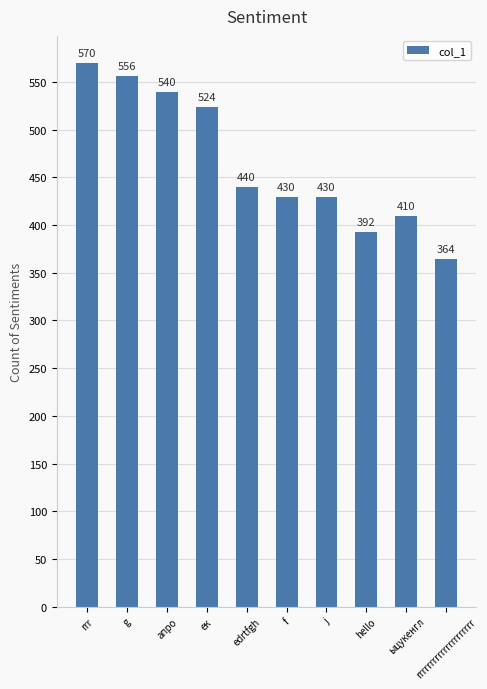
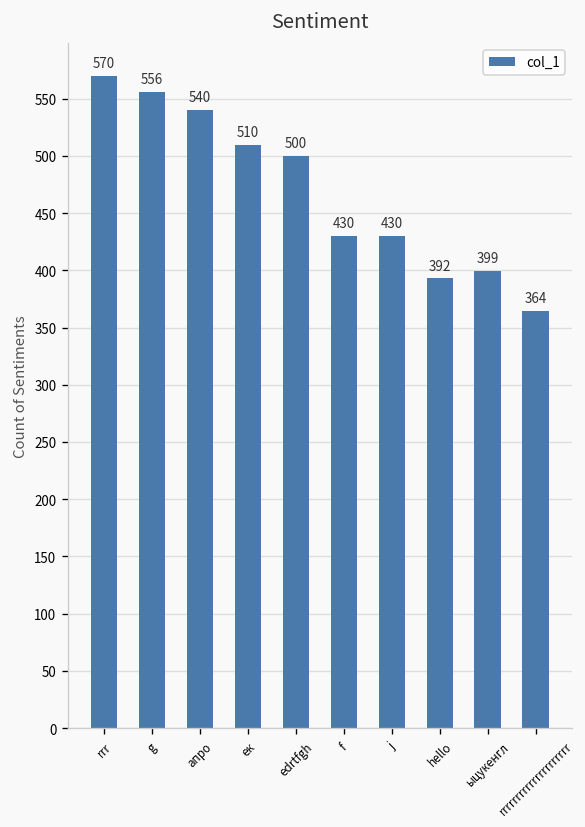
ек: 524 -> 510
edrtfgh: 440 -> 500
ыцукенгл: 410 -> 399
